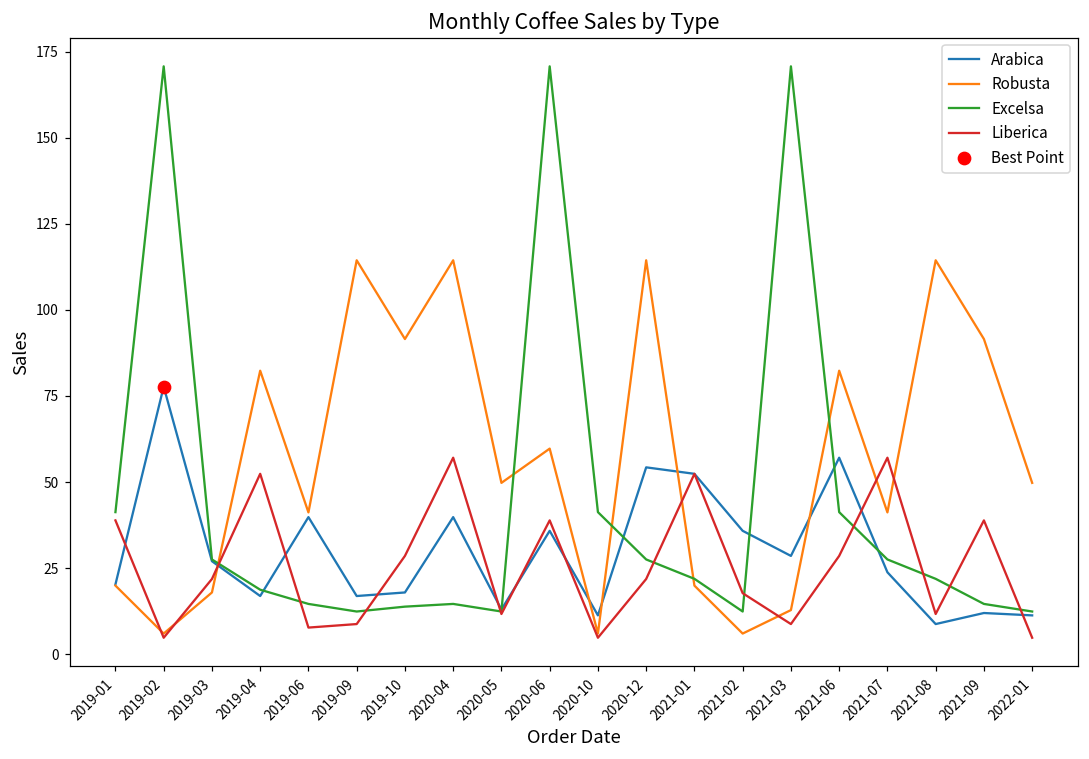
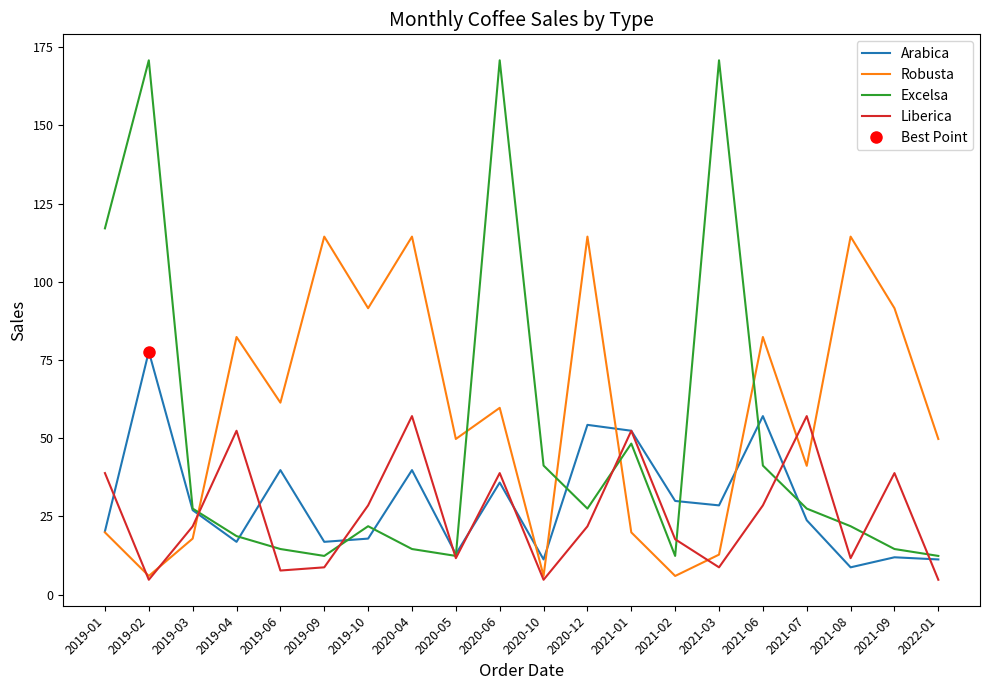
Excelsa, 2019-01: 41 -> 117
Robusta, 2019-06: 41 -> 61
Excelsa, 2019-10: 14 -> 22
Excelsa, 2021-01: 22 -> 48
Arabica, 2021-02: 36 -> 30
